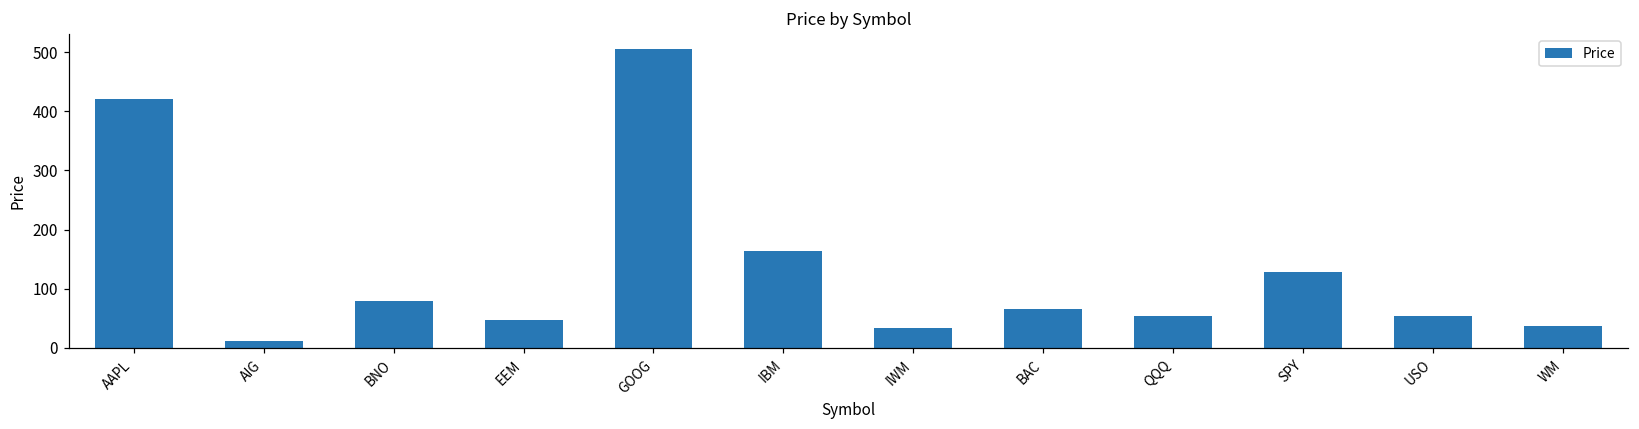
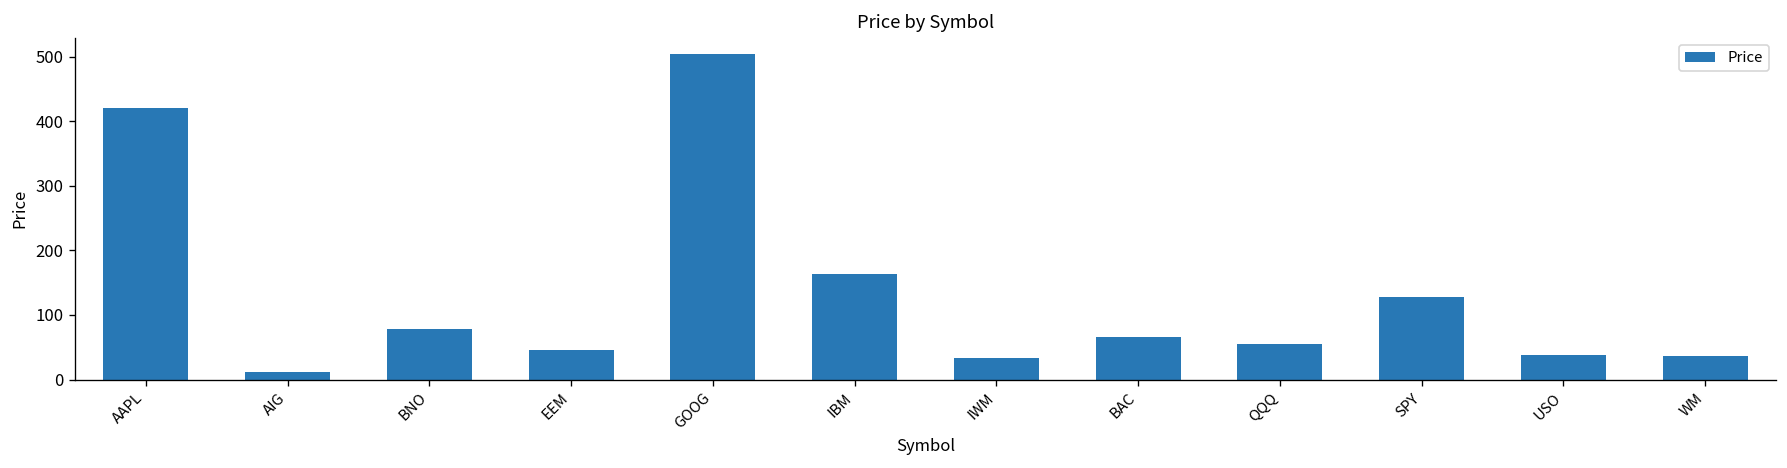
USO: 50 -> 40
